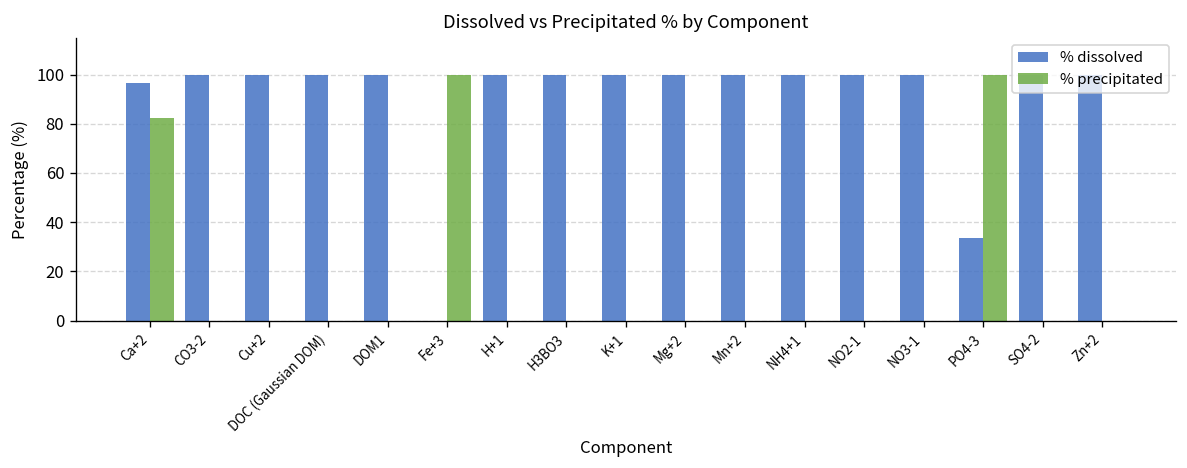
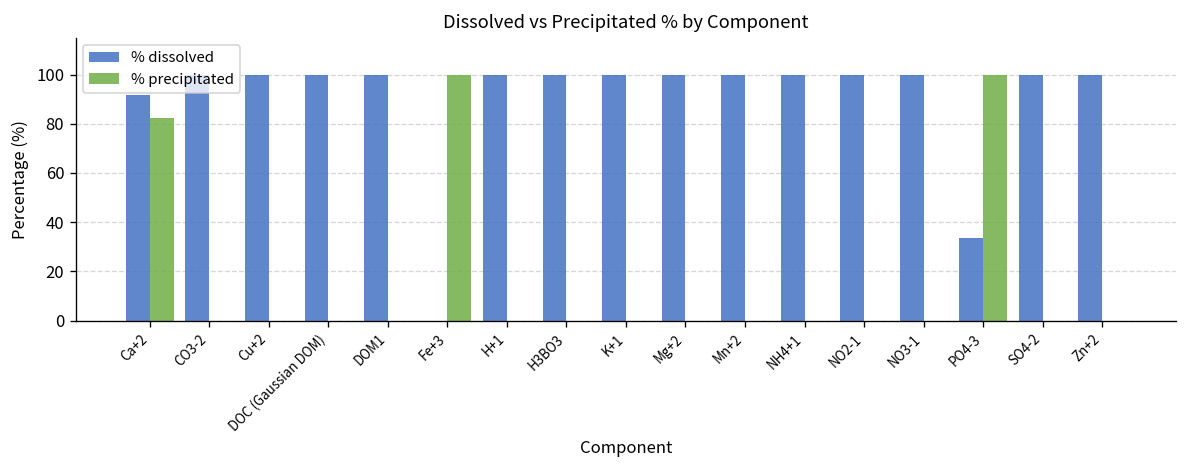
% dissolved, Ca+2: 97 -> 92
